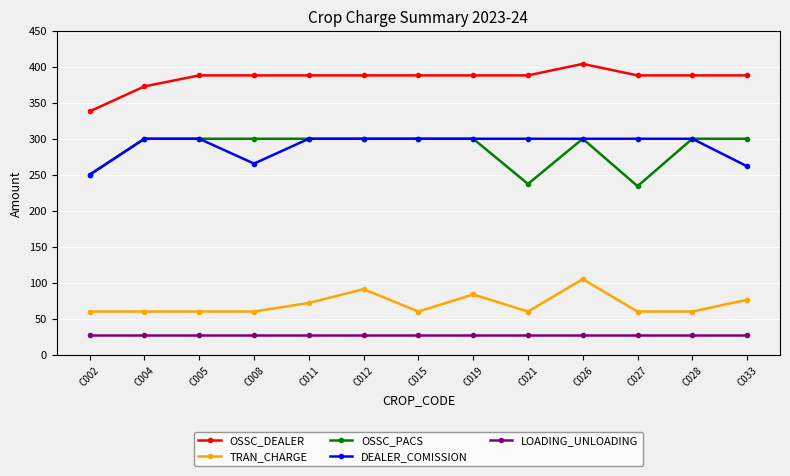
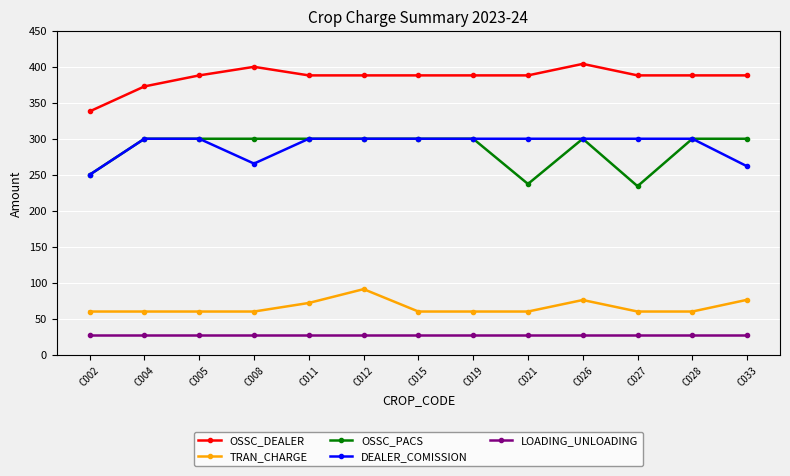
OSSC_DEALER, C008: 390 -> 400
TRAN_CHARGE, C019: 80 -> 60
TRAN_CHARGE, C026: 110 -> 80
